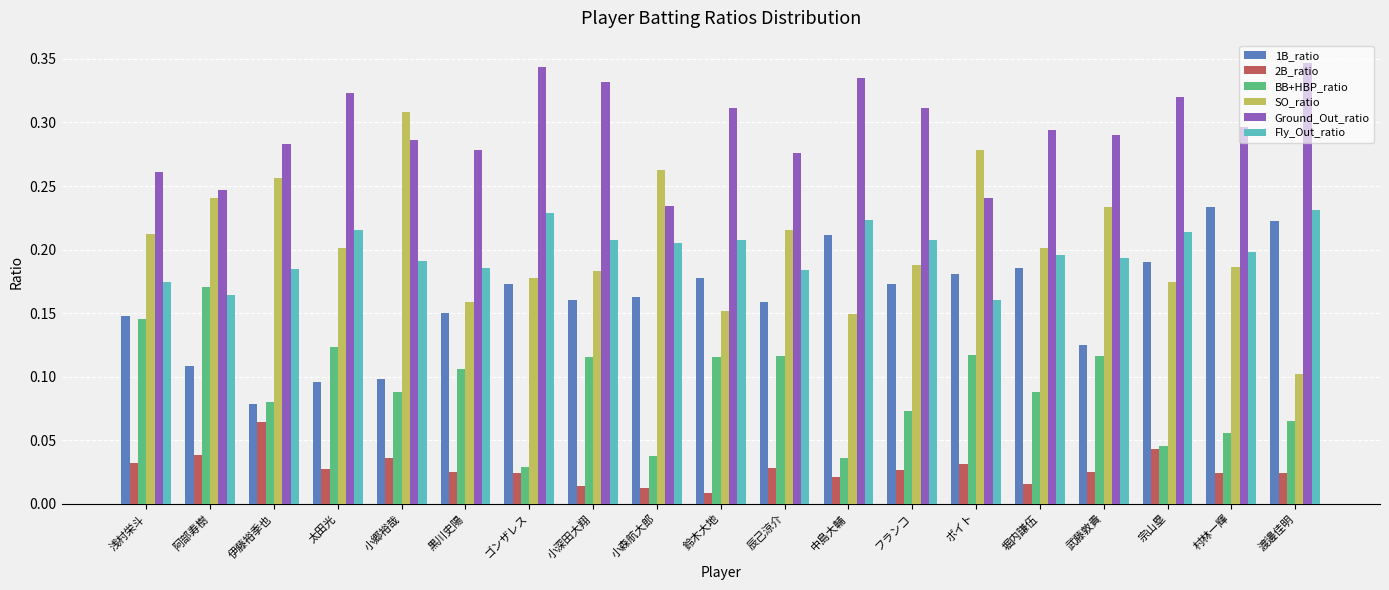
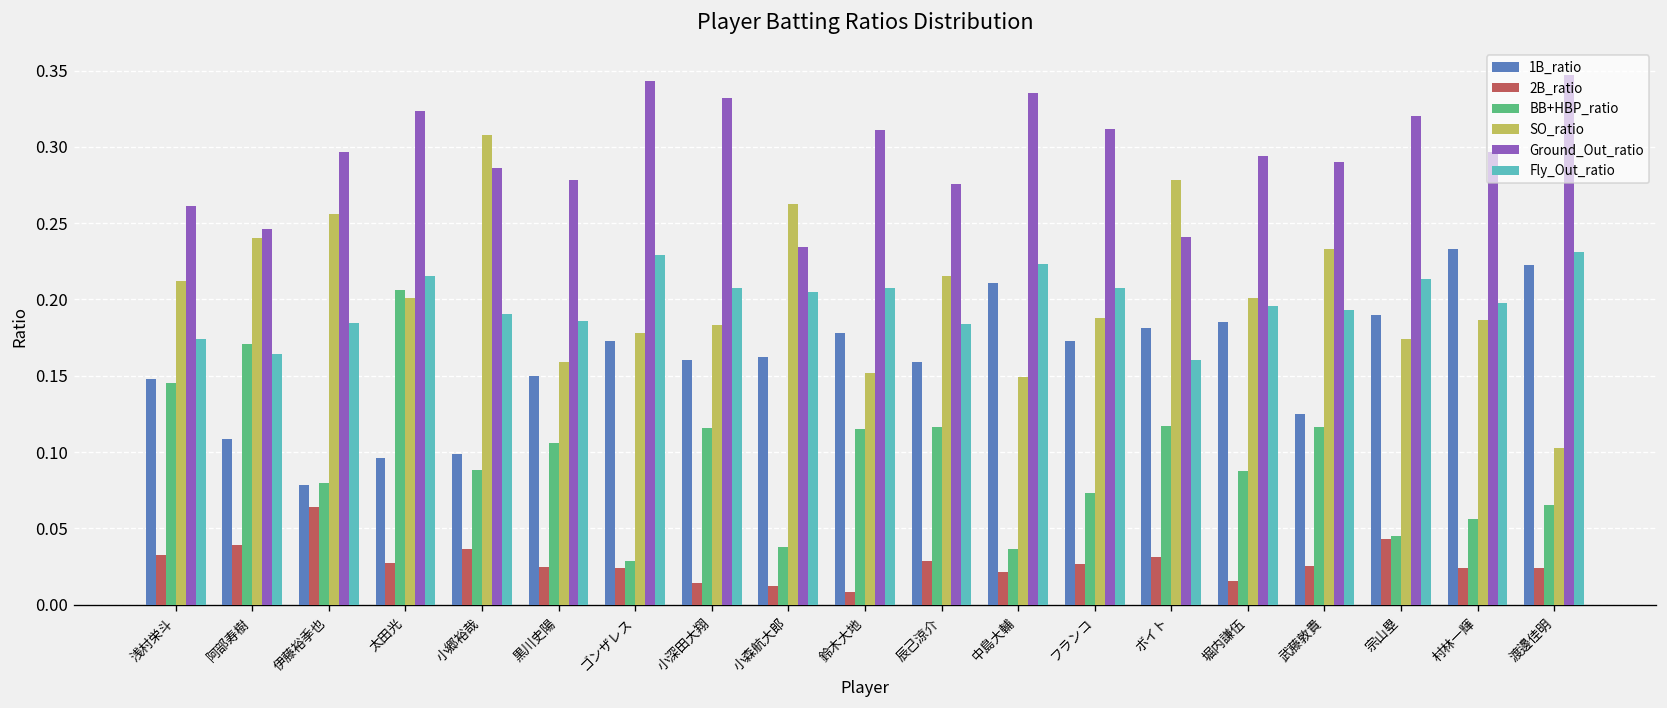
Ground_Out_ratio, 伊藤裕季也: 0.283 -> 0.297
BB+HBP_ratio, 太田光: 0.123 -> 0.206
